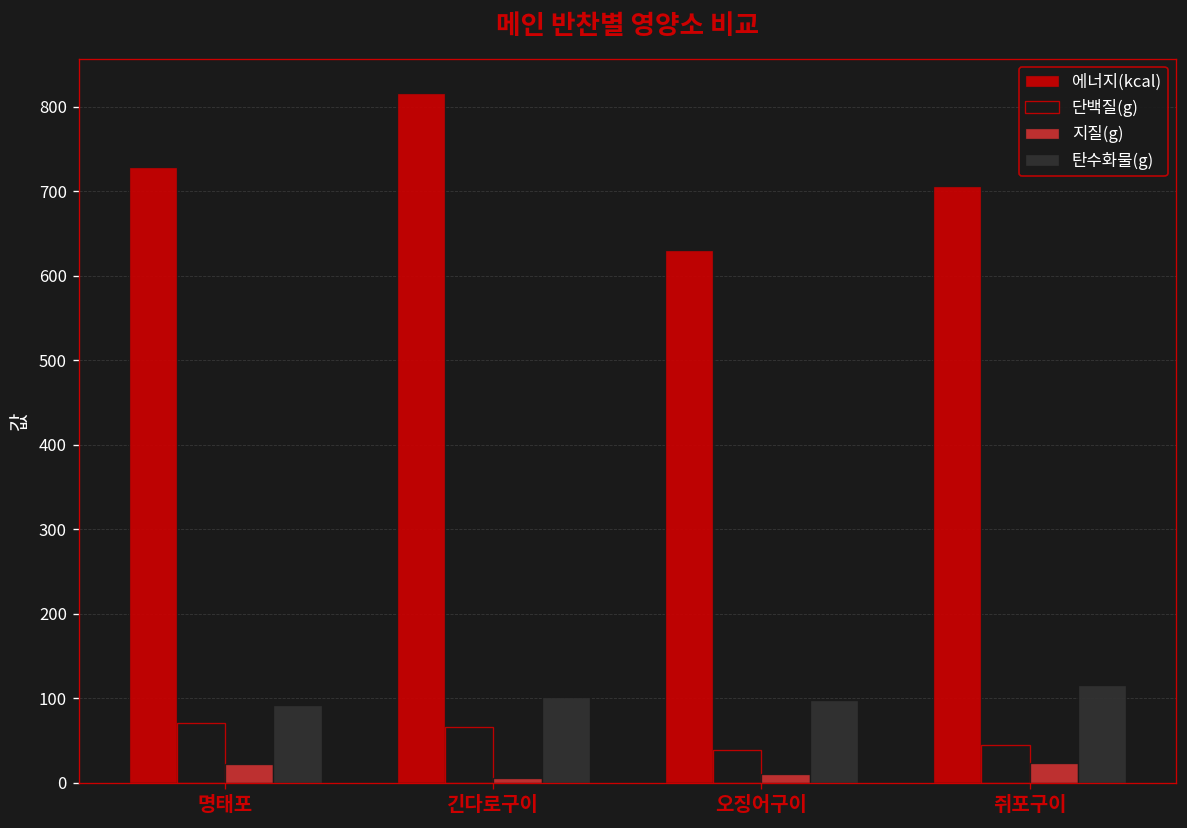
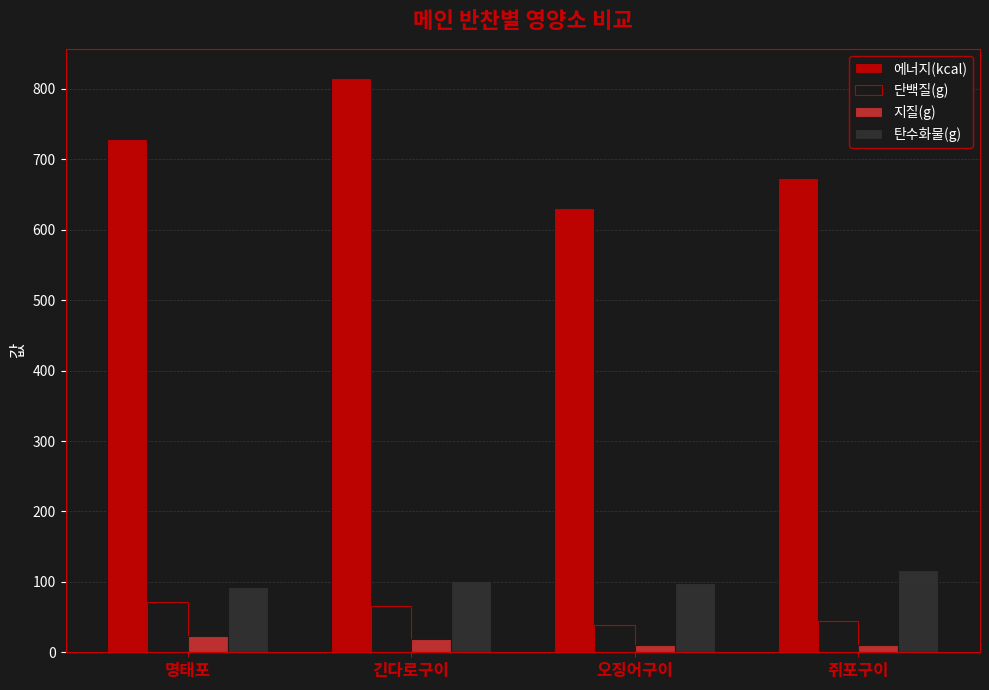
지질(g), 긴다로구이: 10 -> 20
에너지(kcal), 쥐포구이: 710 -> 670
지질(g), 쥐포구이: 20 -> 10
